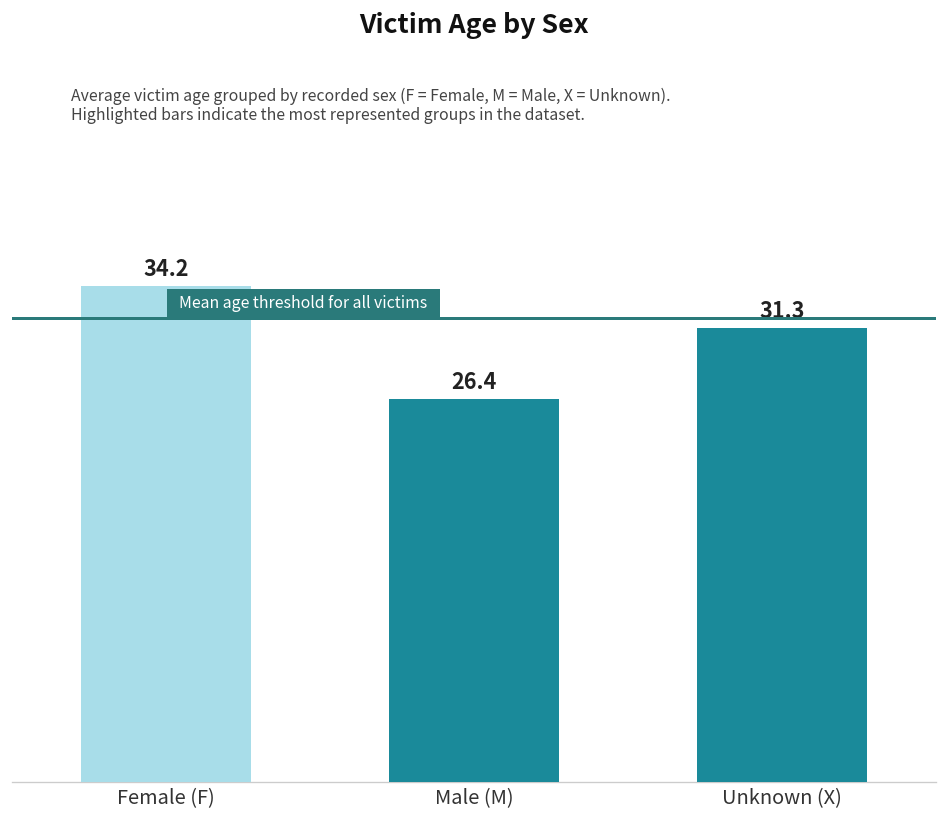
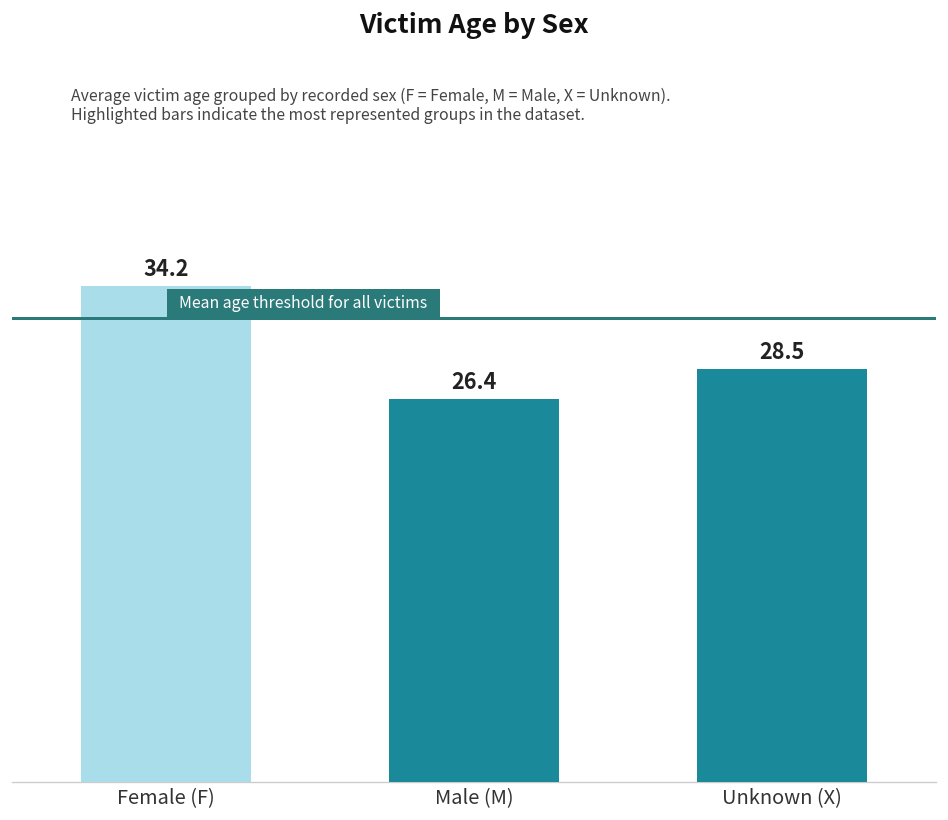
Unknown (X): 31.3 -> 28.5
